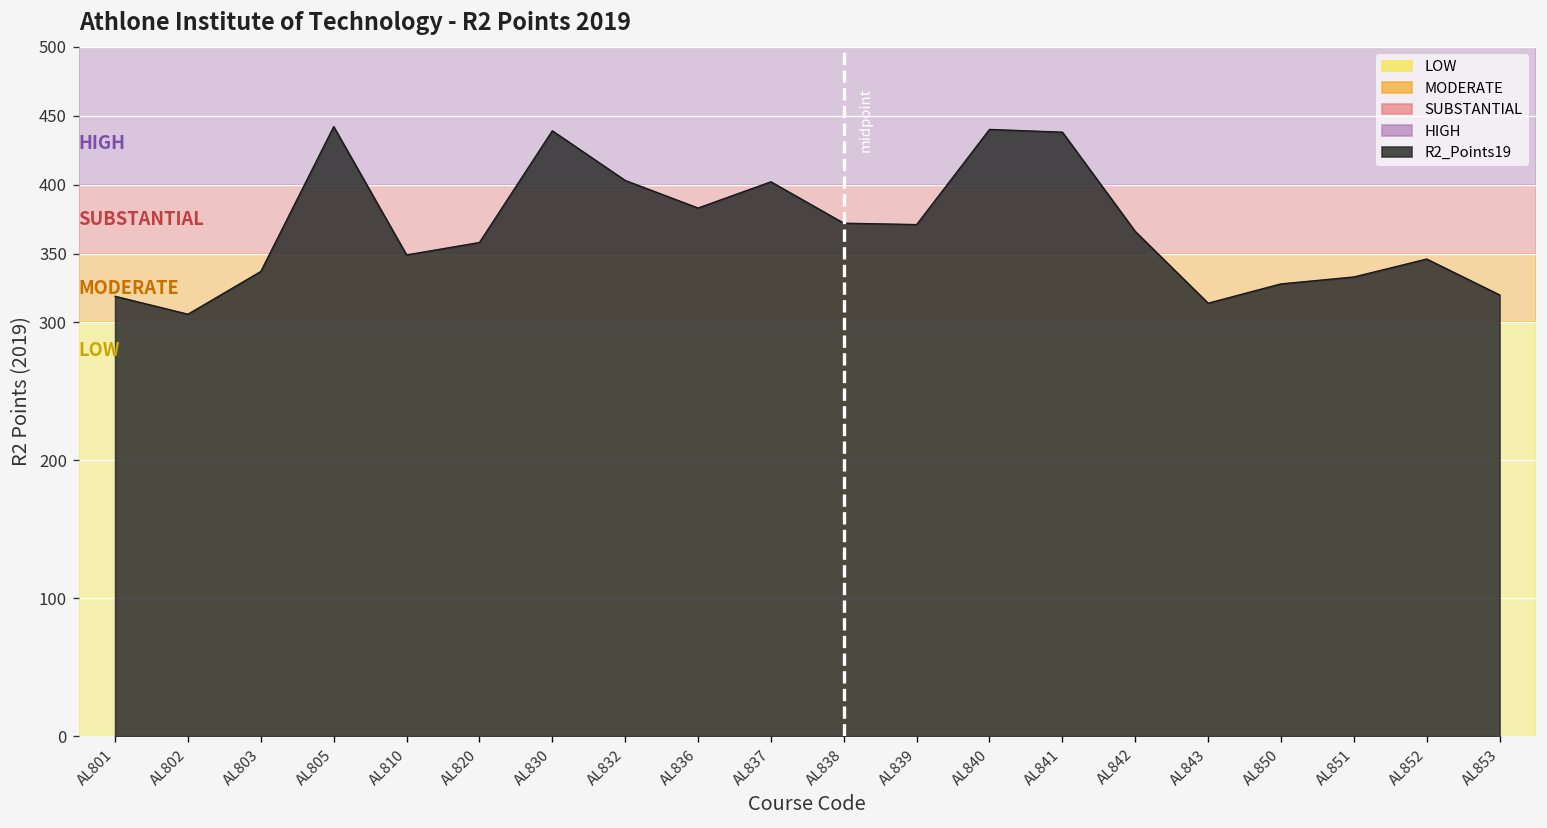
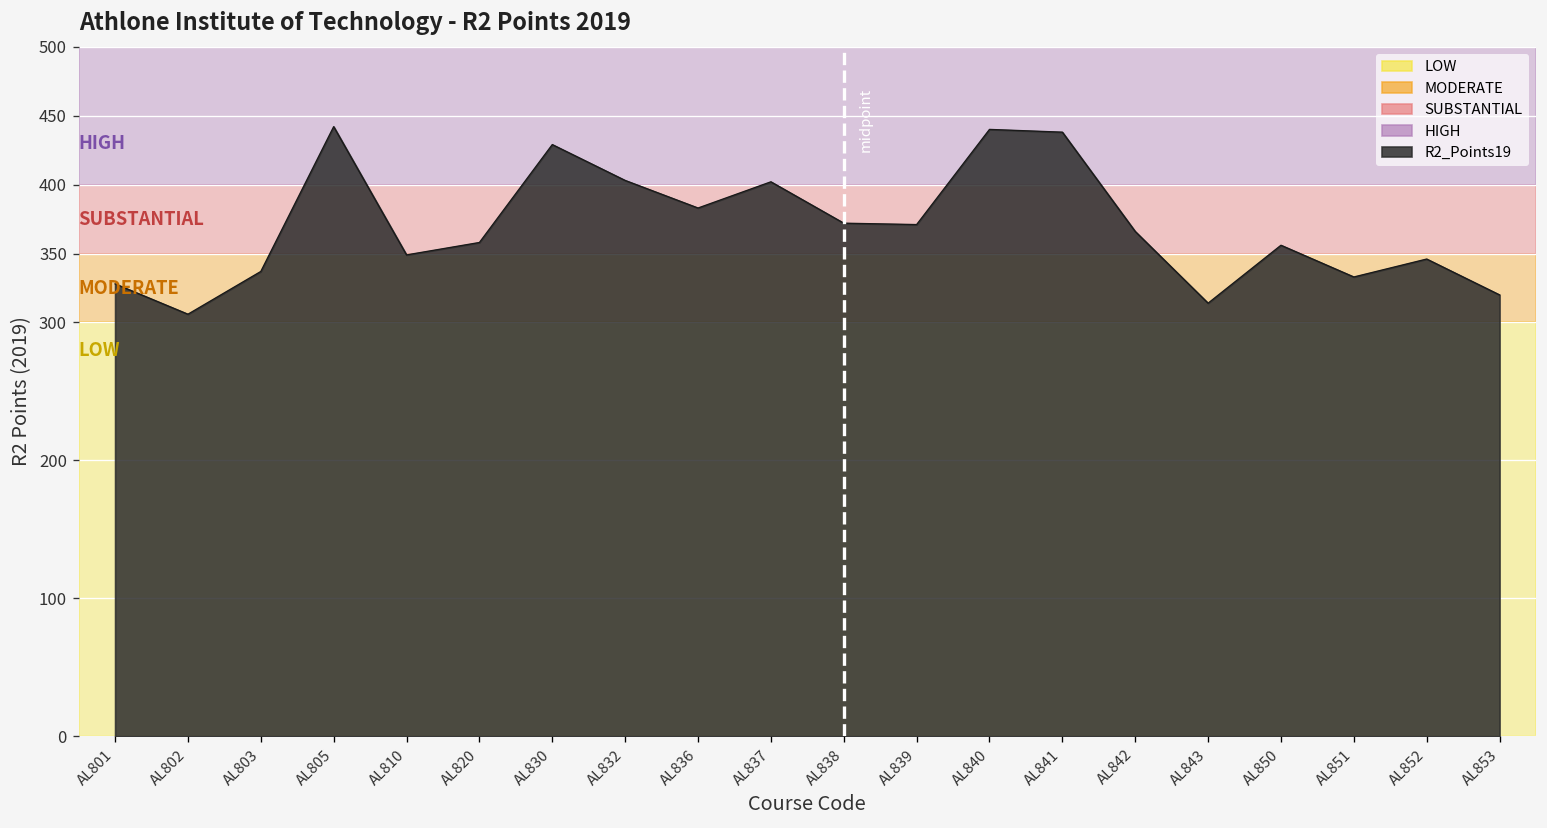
AL801: 319 -> 328
AL830: 439 -> 429
AL850: 328 -> 356
